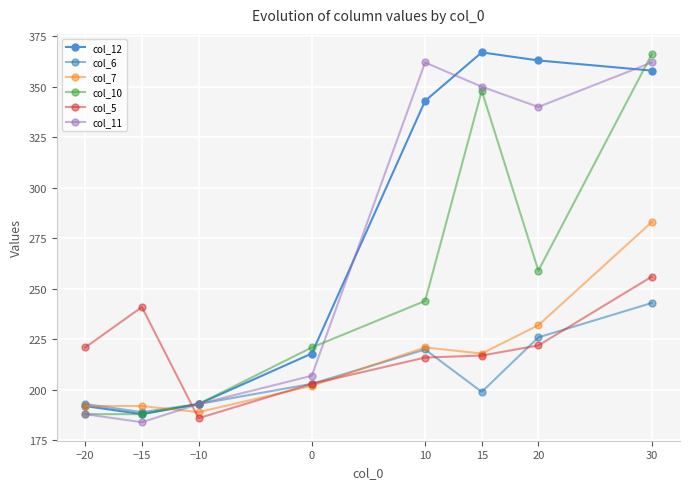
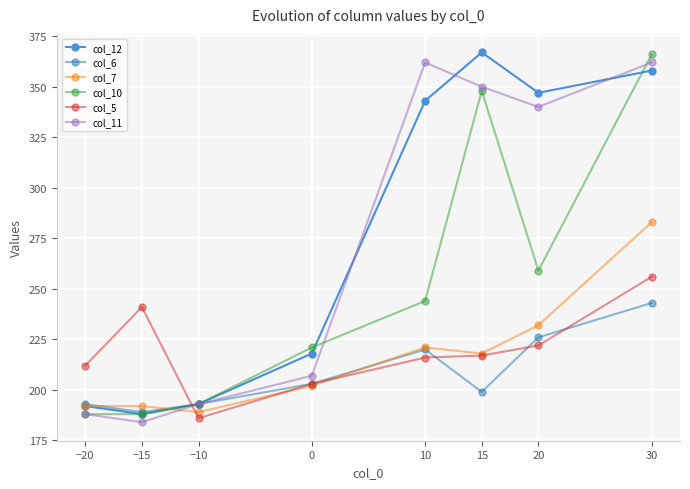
col_5, −20: 221 -> 212
col_12, 20: 363 -> 347
